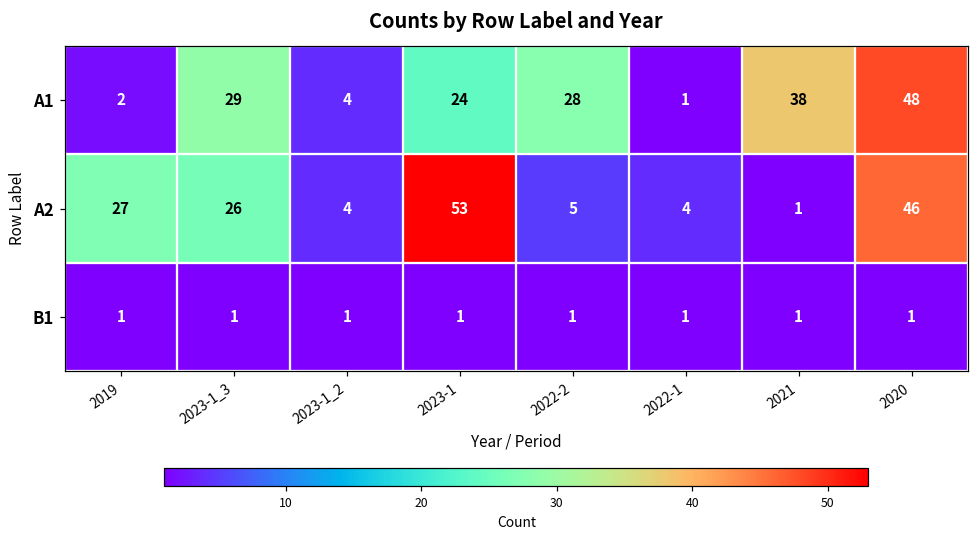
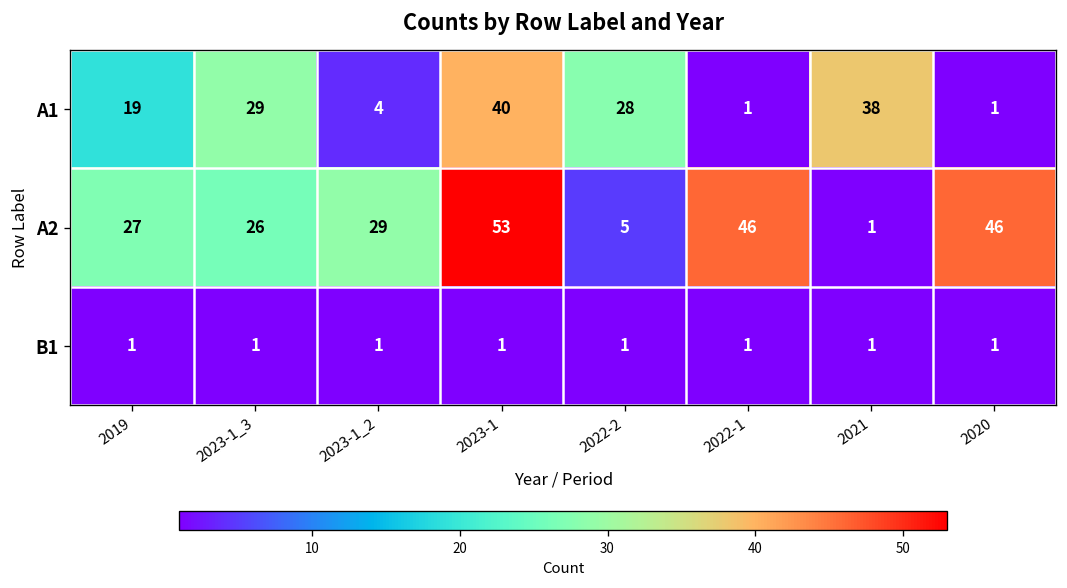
A1, 2019: 2 -> 19
A1, 2023-1: 24 -> 40
A1, 2020: 48 -> 1
A2, 2023-1_2: 4 -> 29
A2, 2022-1: 4 -> 46
